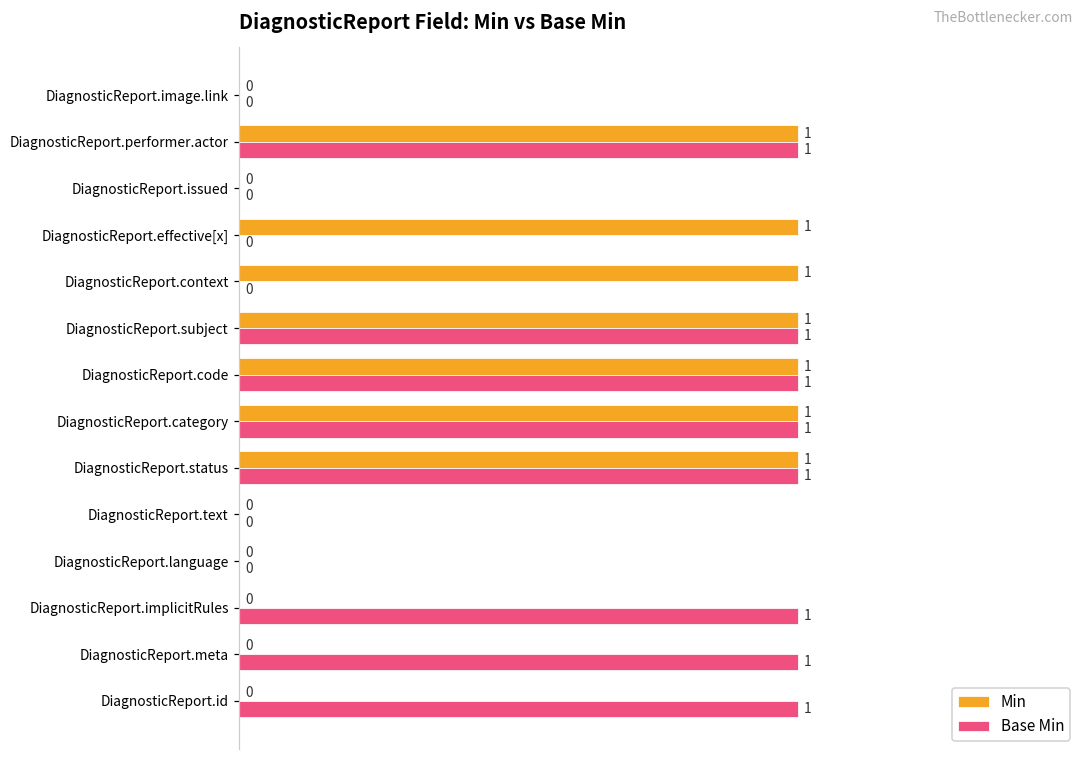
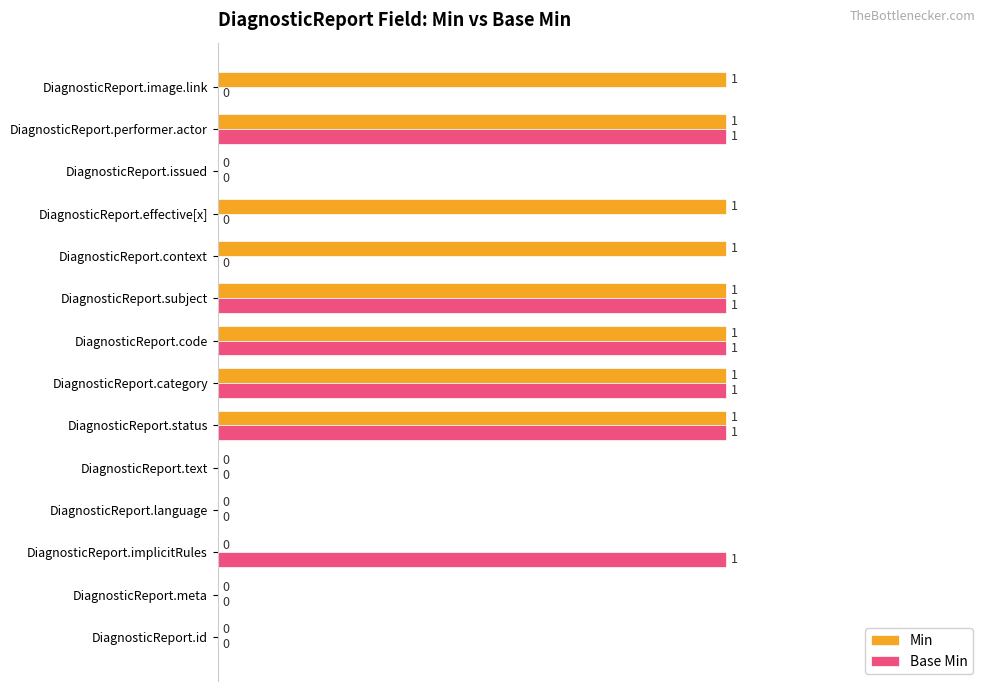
Min, DiagnosticReport.image.link: 0 -> 1
Base Min, DiagnosticReport.meta: 1 -> 0
Base Min, DiagnosticReport.id: 1 -> 0
